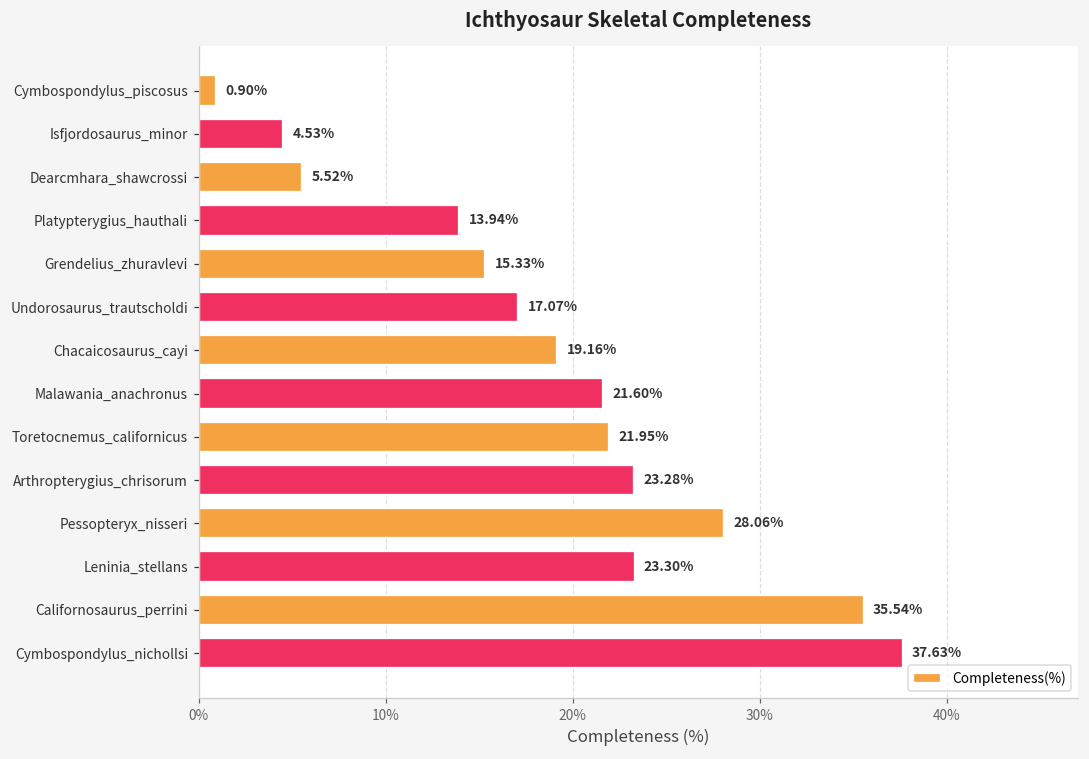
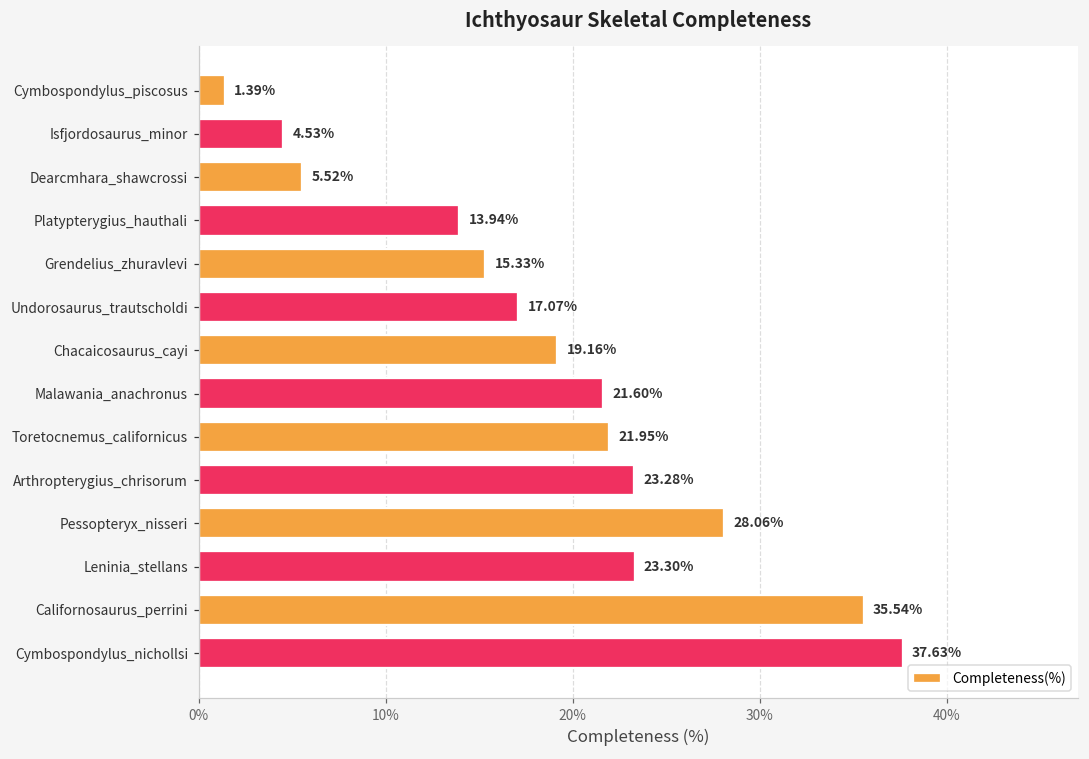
Cymbospondylus_piscosus: 0.90% -> 1.39%
